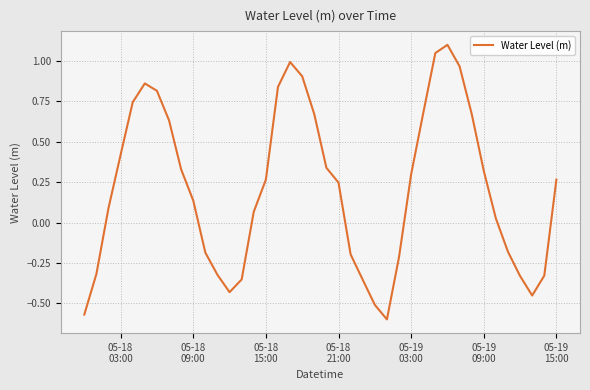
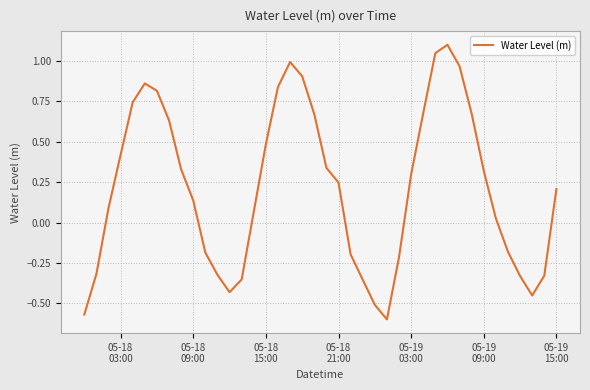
05-18 15:00: 0.27 -> 0.49
05-19 15:00: 0.27 -> 0.21
